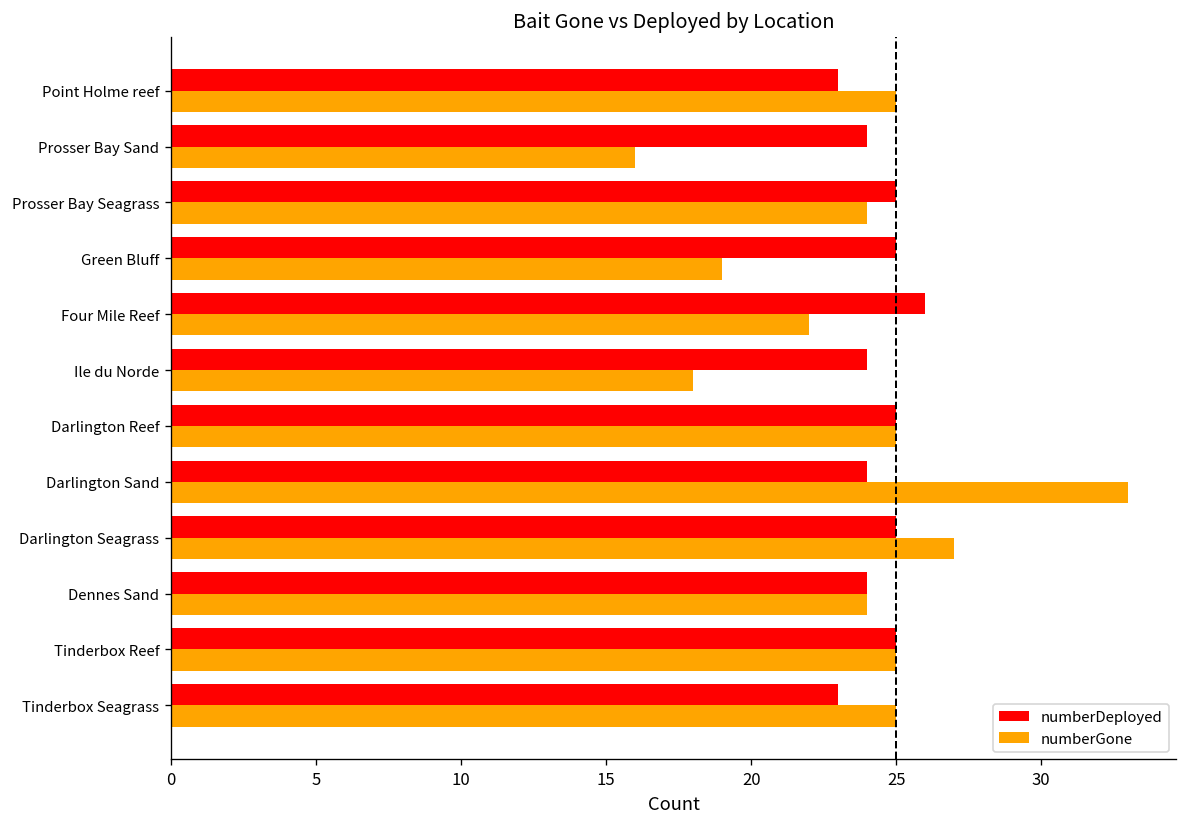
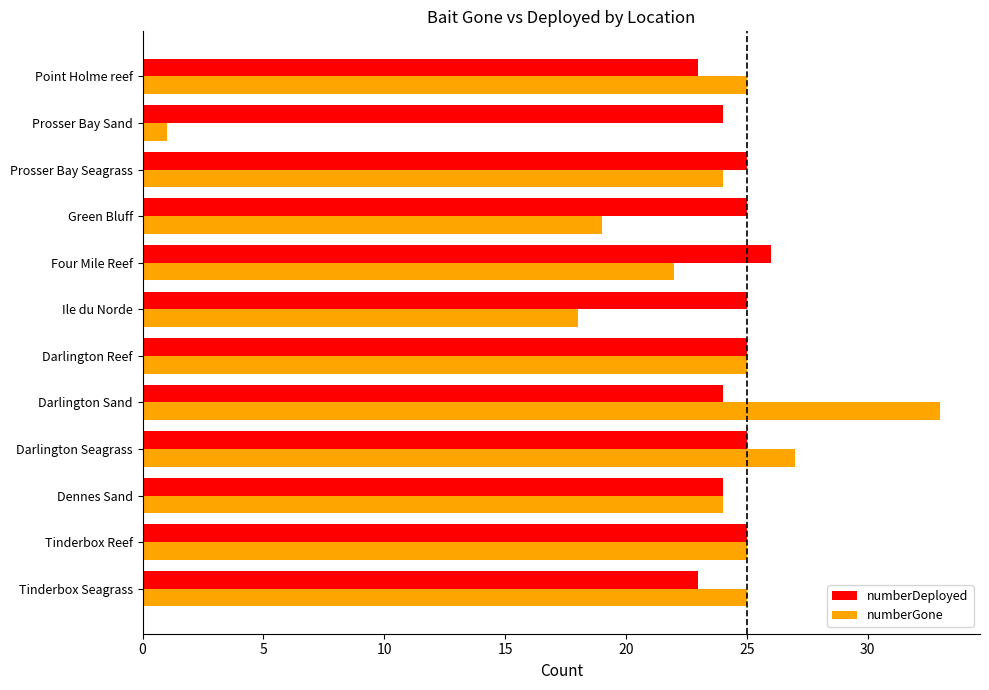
numberGone, Prosser Bay Sand: 16 -> 1
numberDeployed, Ile du Norde: 24 -> 25
